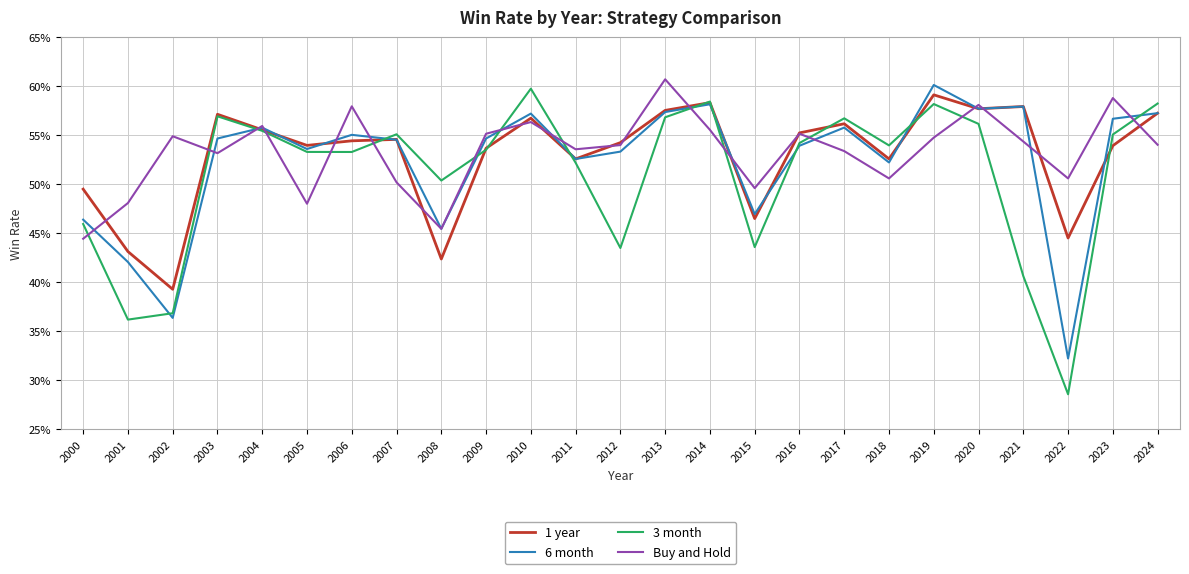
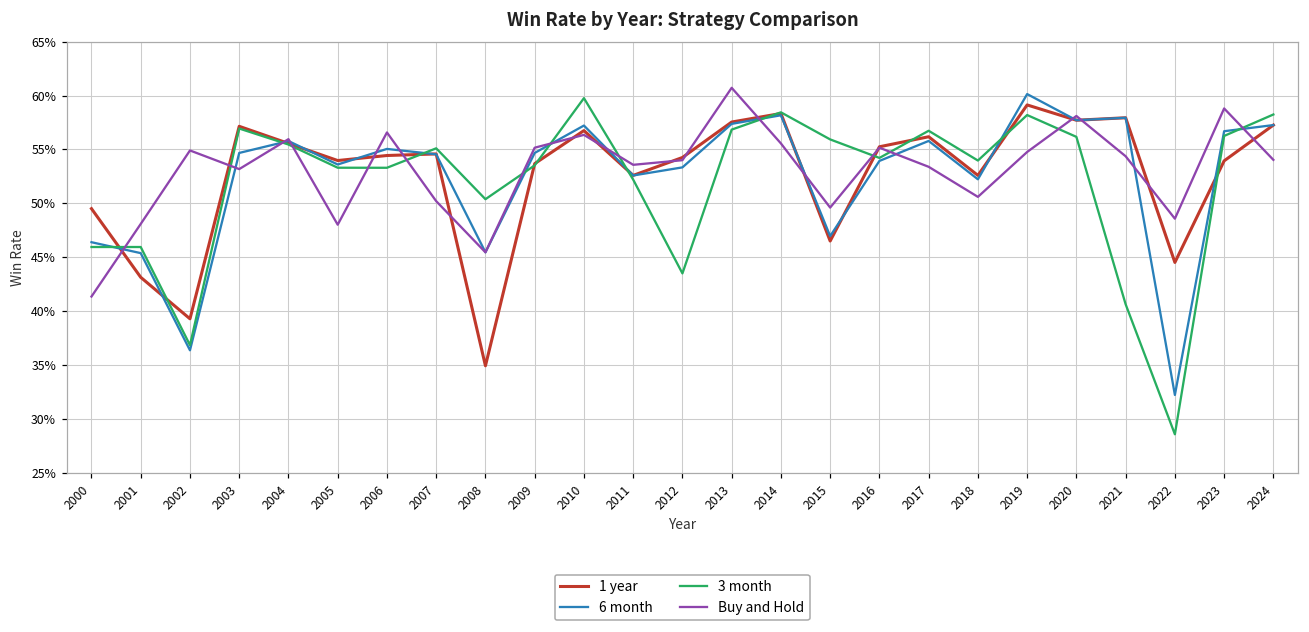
Buy and Hold, 2000: 44% -> 41%
6 month, 2001: 42% -> 45%
3 month, 2001: 36% -> 46%
Buy and Hold, 2006: 58% -> 57%
1 year, 2008: 42% -> 35%
3 month, 2015: 44% -> 56%
Buy and Hold, 2022: 51% -> 49%
3 month, 2023: 55% -> 56%
